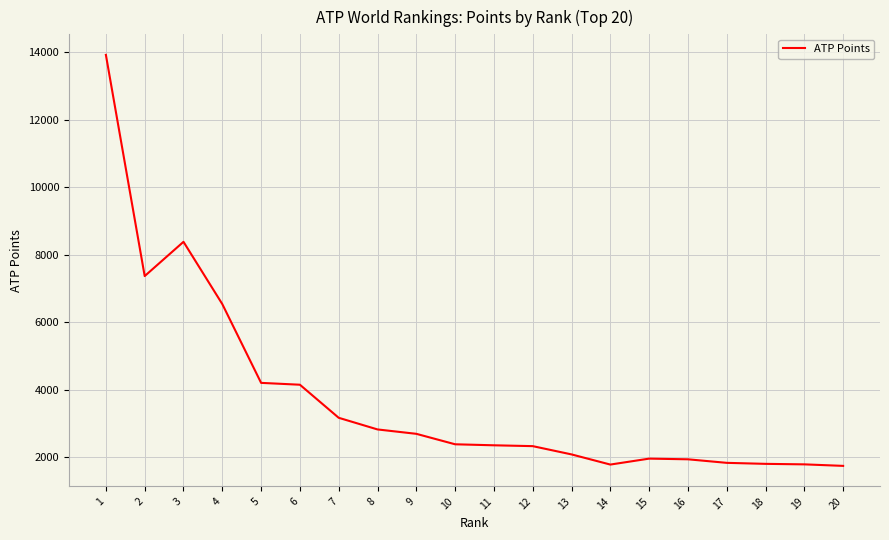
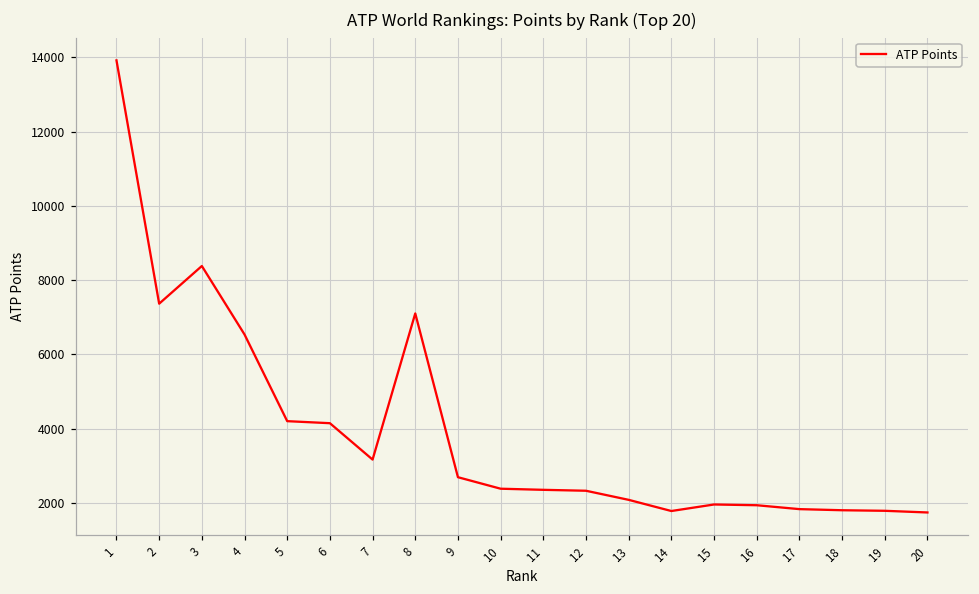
8: 2800 -> 7100
